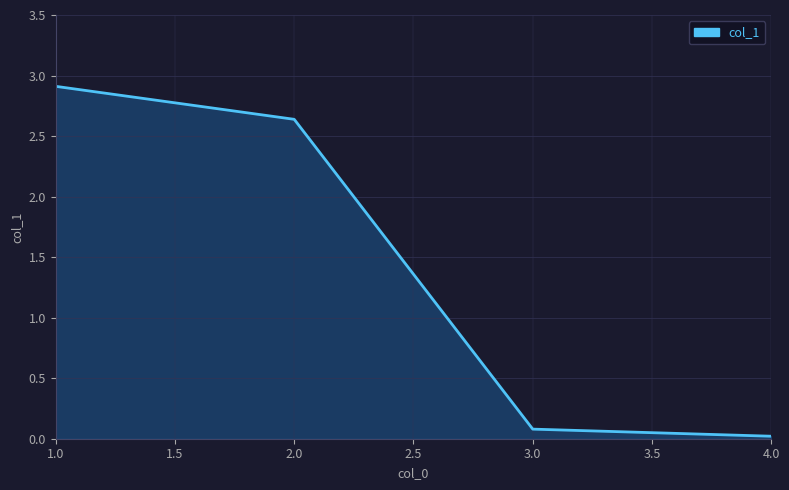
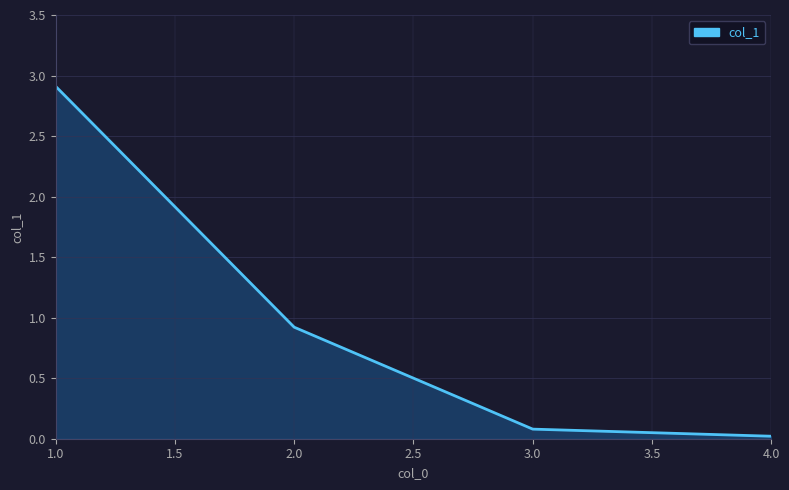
2.0: 2.64 -> 0.92
